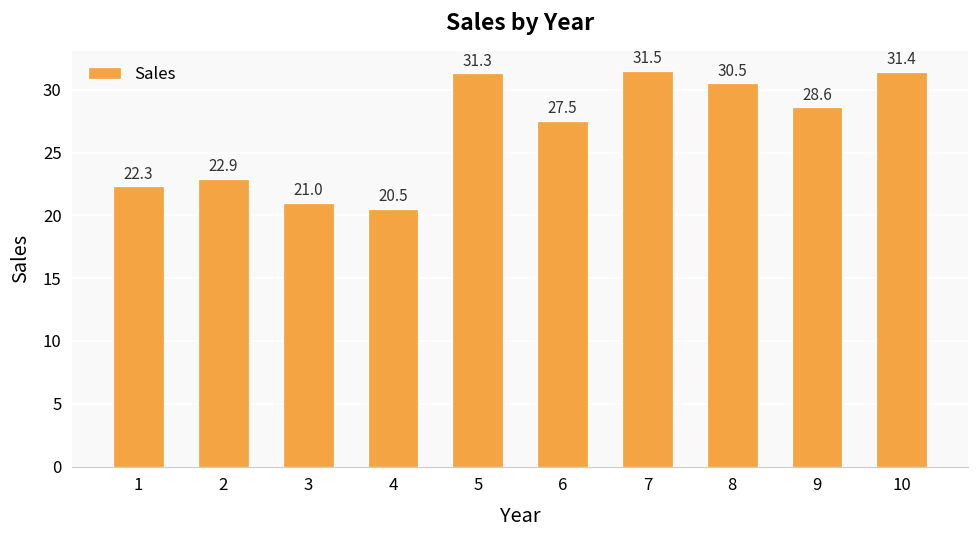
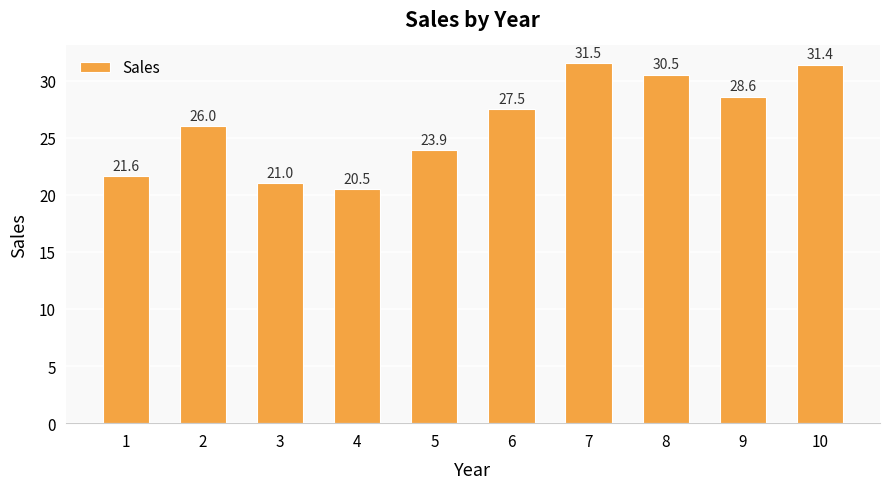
1: 22.3 -> 21.6
2: 22.9 -> 26.0
5: 31.3 -> 23.9
